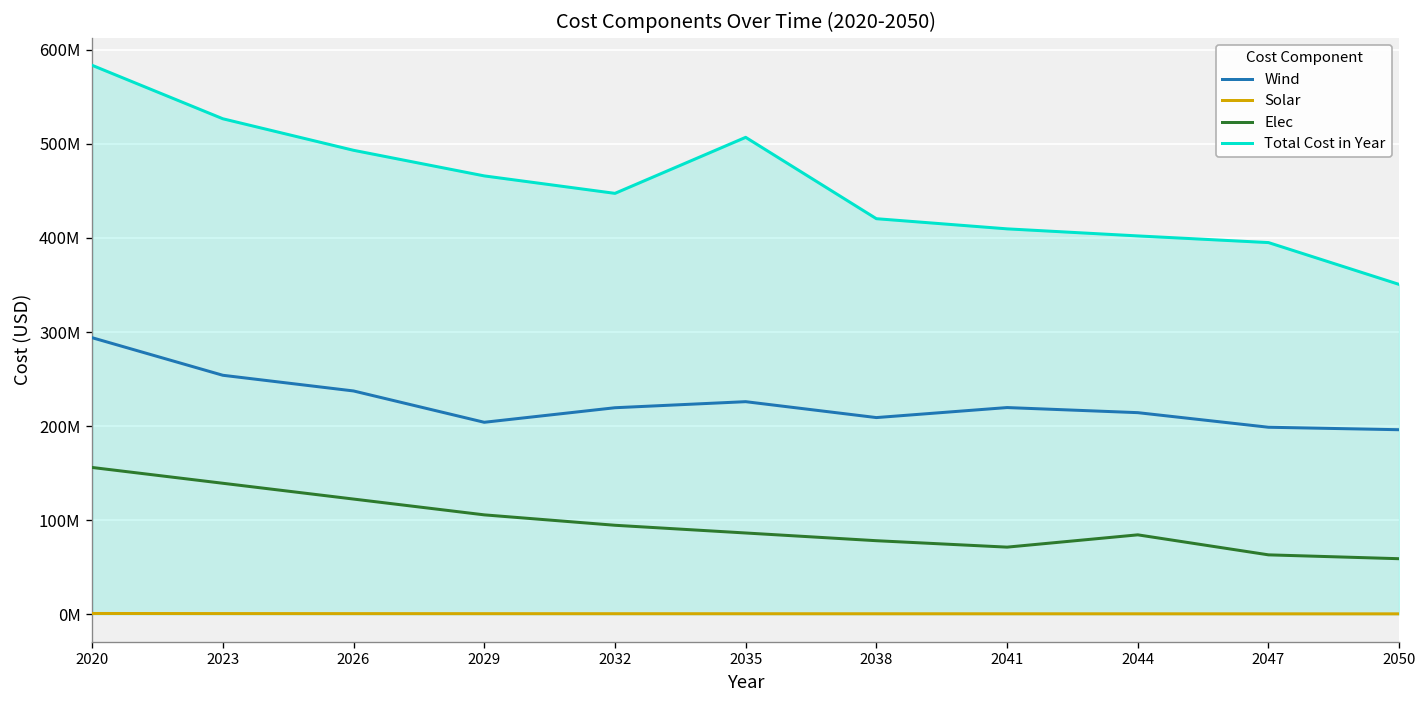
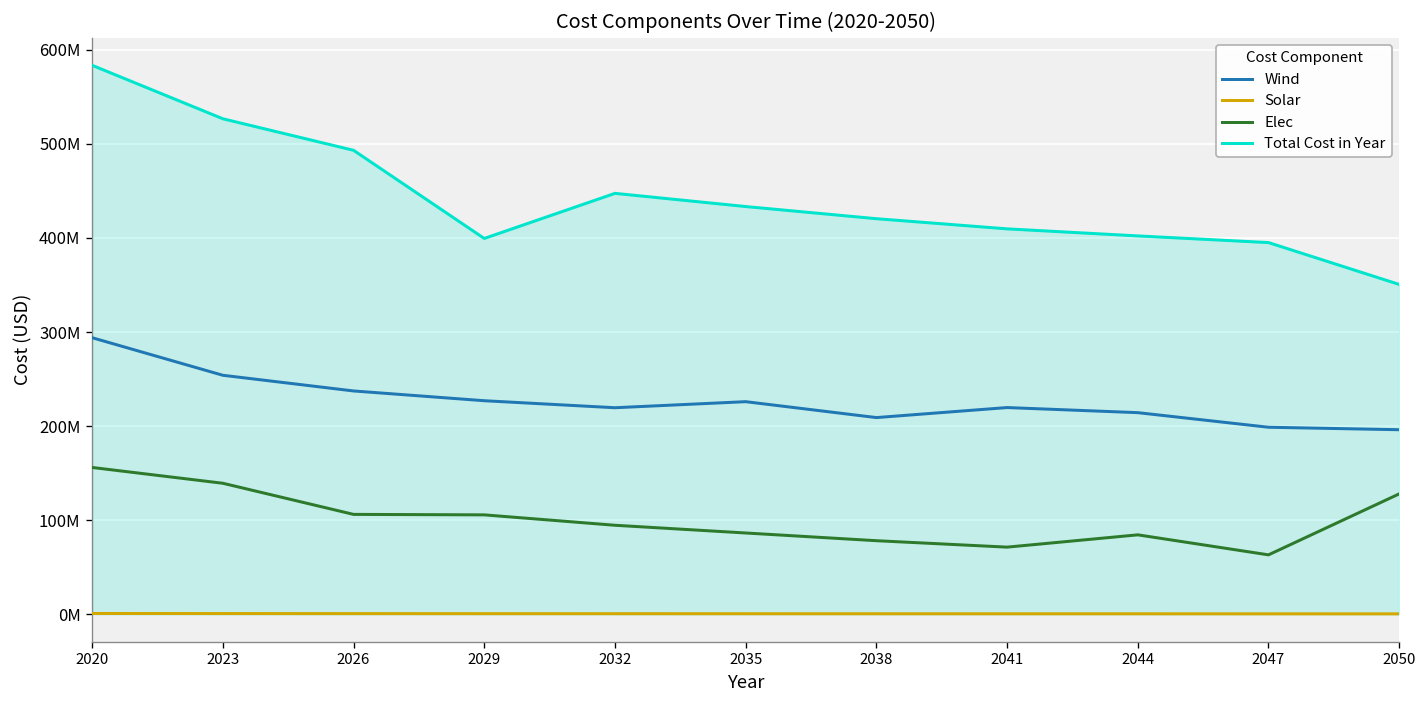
Elec, 2026: 120000000 -> 110000000
Wind, 2029: 200000000 -> 230000000
Total Cost in Year, 2029: 470000000 -> 400000000
Total Cost in Year, 2035: 510000000 -> 430000000
Elec, 2050: 60000000 -> 130000000
